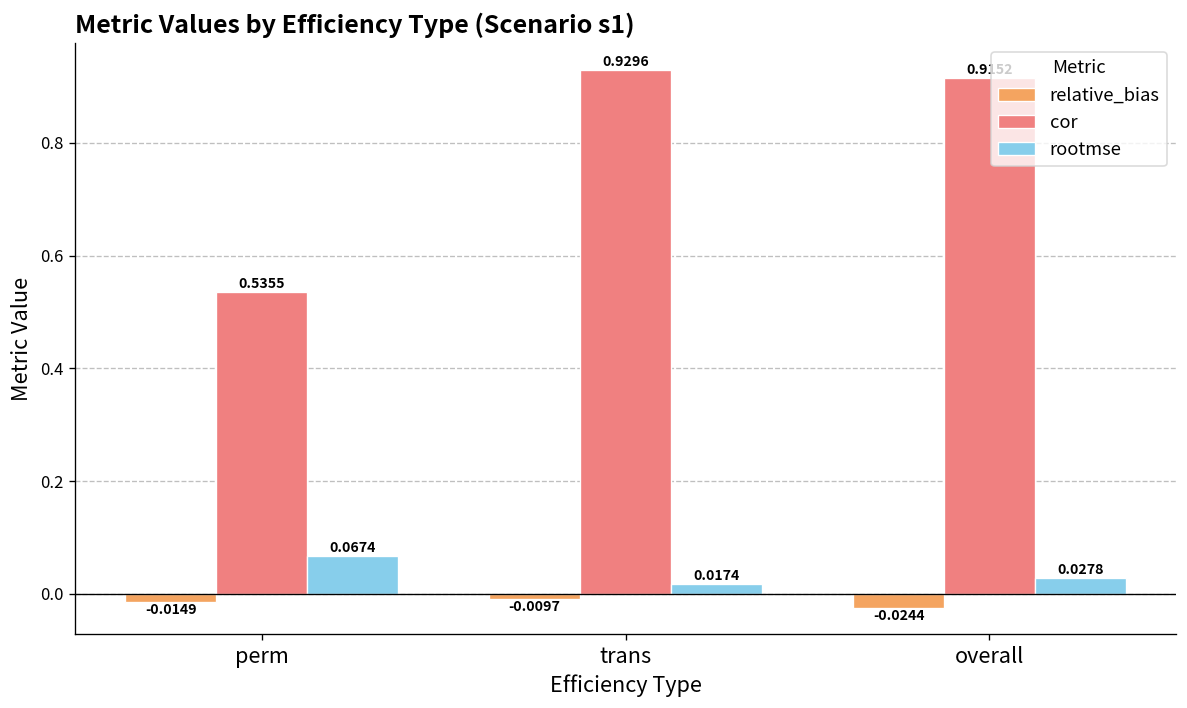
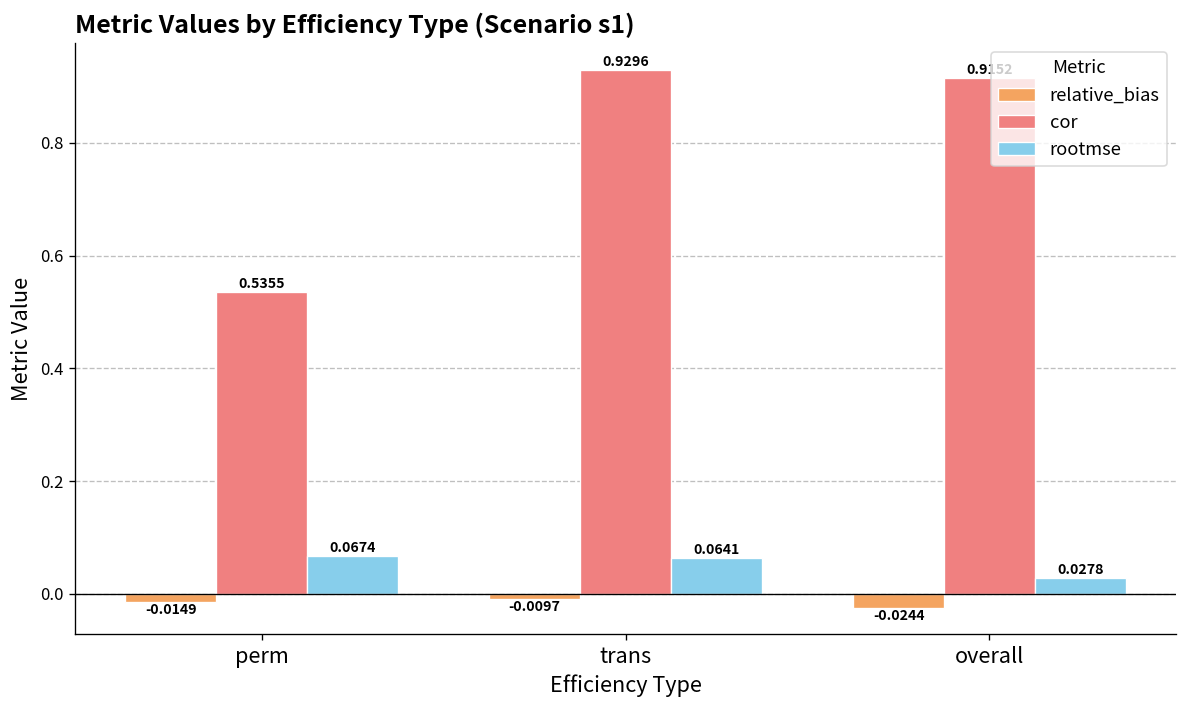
rootmse, trans: 0.0174 -> 0.0641
